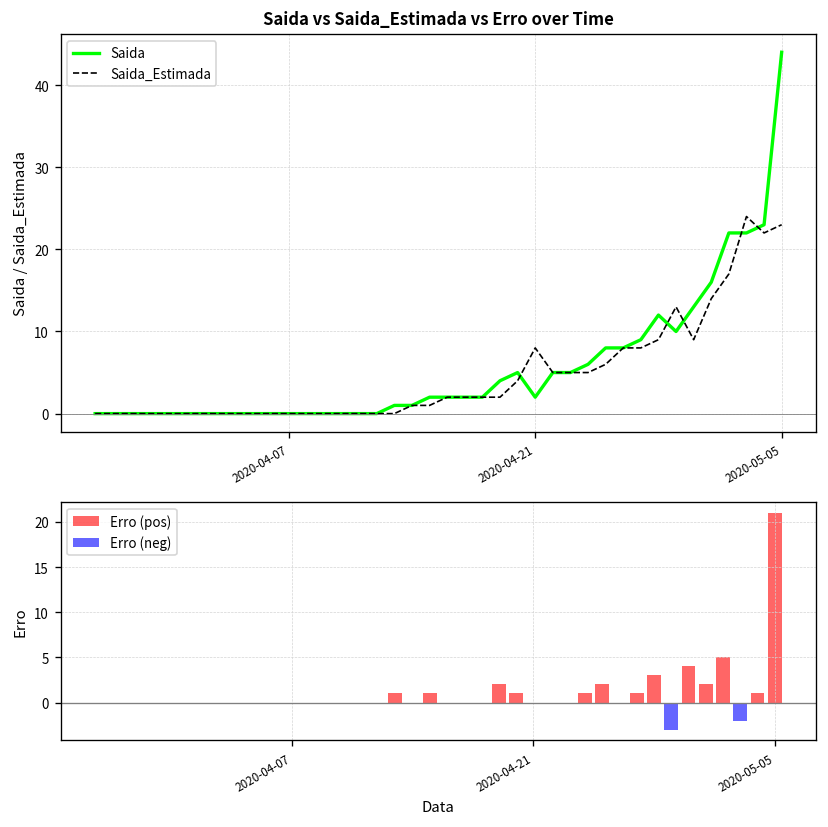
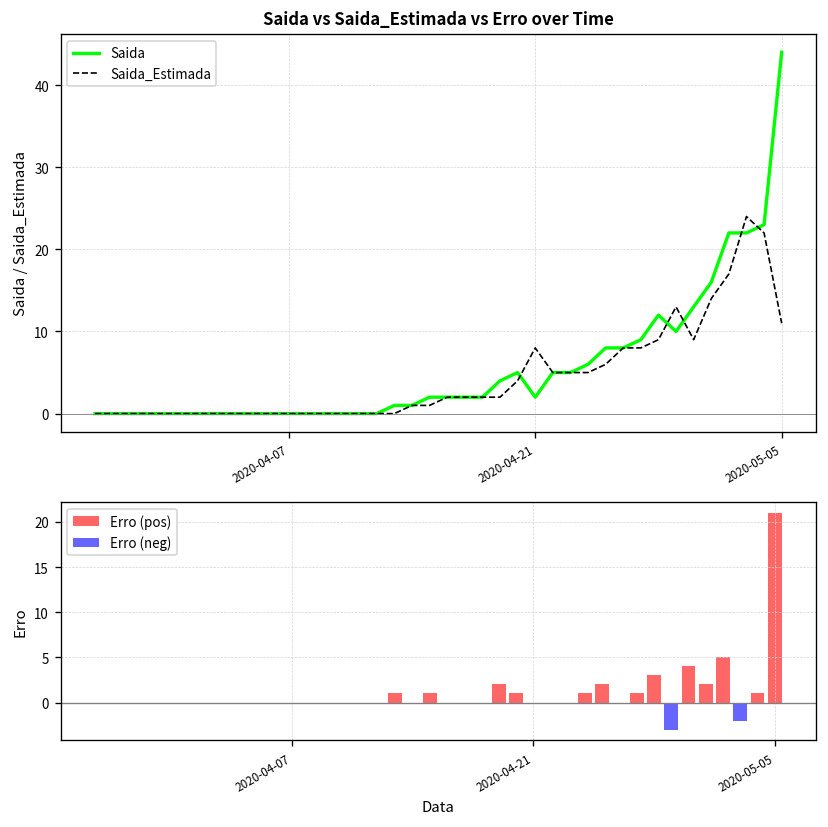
Saida vs Saida_Estimada vs Erro over Time, Saida_Estimada, 2020-05-05: 23 -> 11
